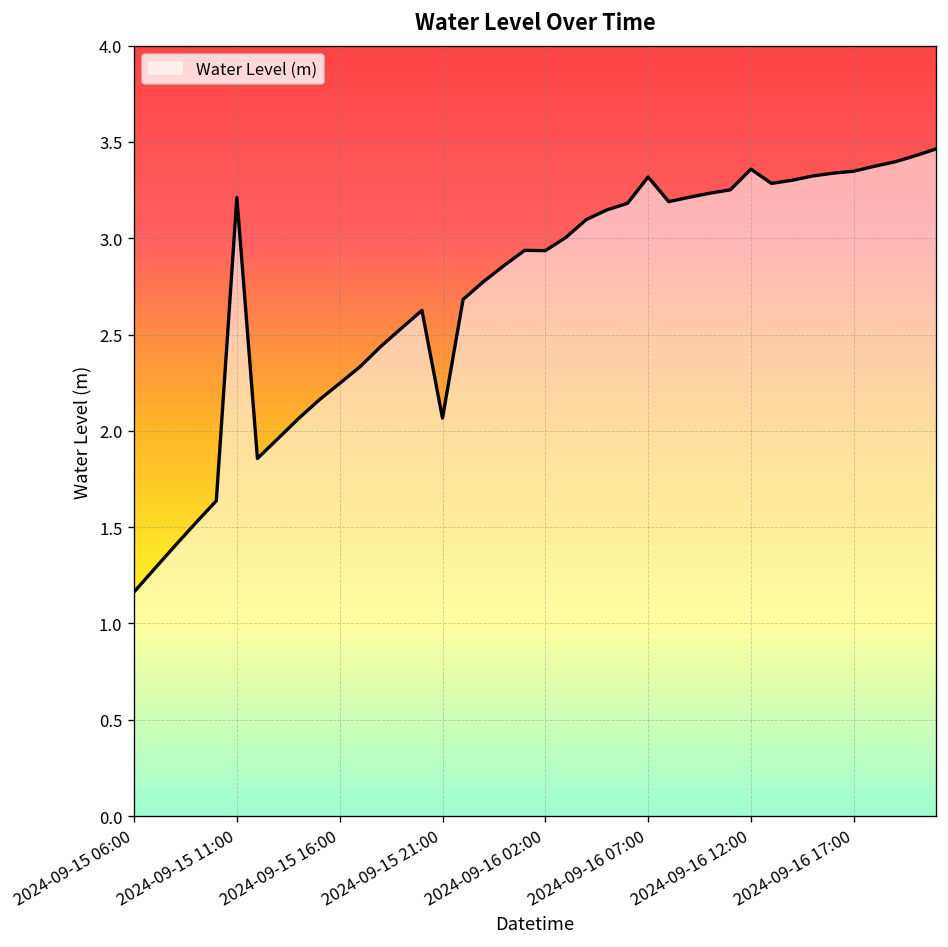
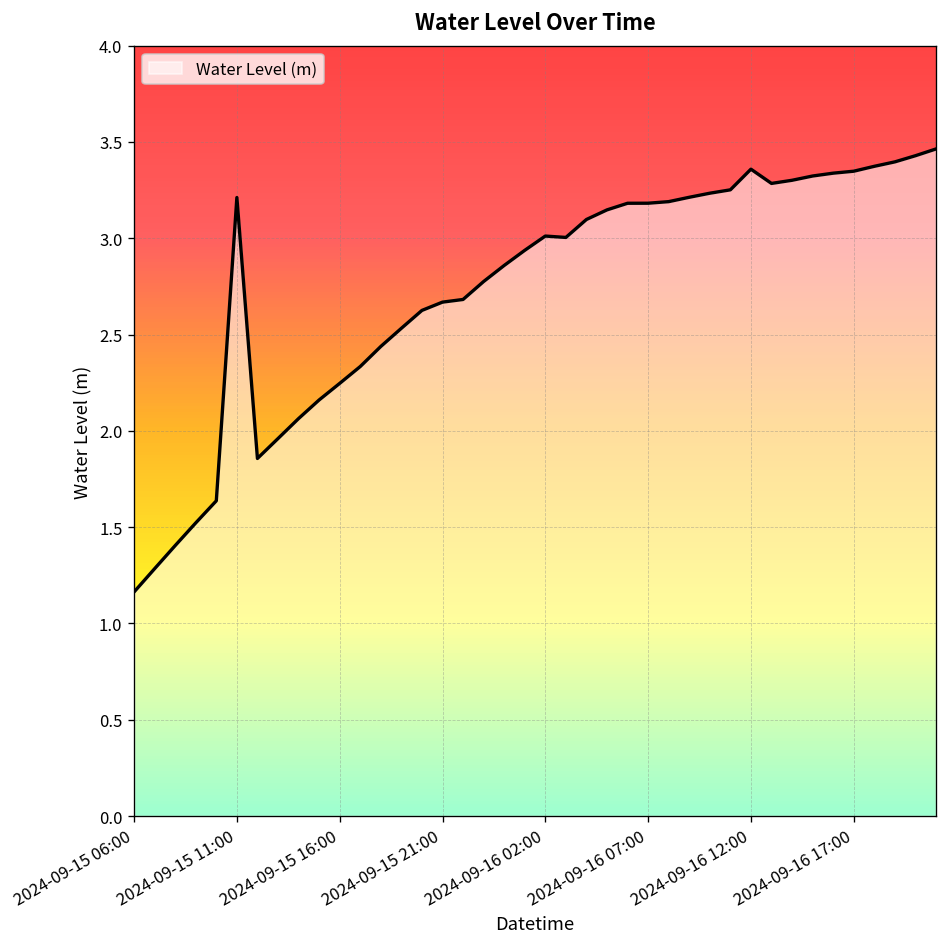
2024-09-15 21:00: 2.07 -> 2.67
2024-09-16 02:00: 2.94 -> 3.01
2024-09-16 07:00: 3.32 -> 3.18
